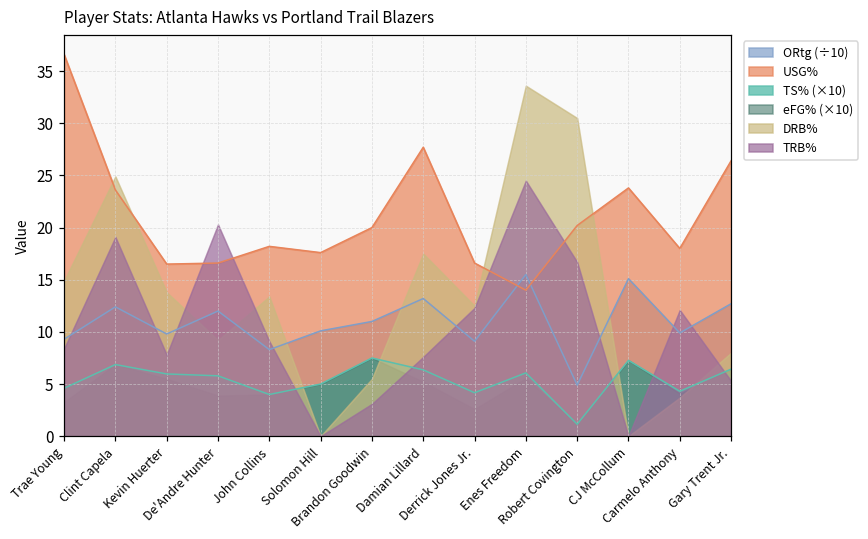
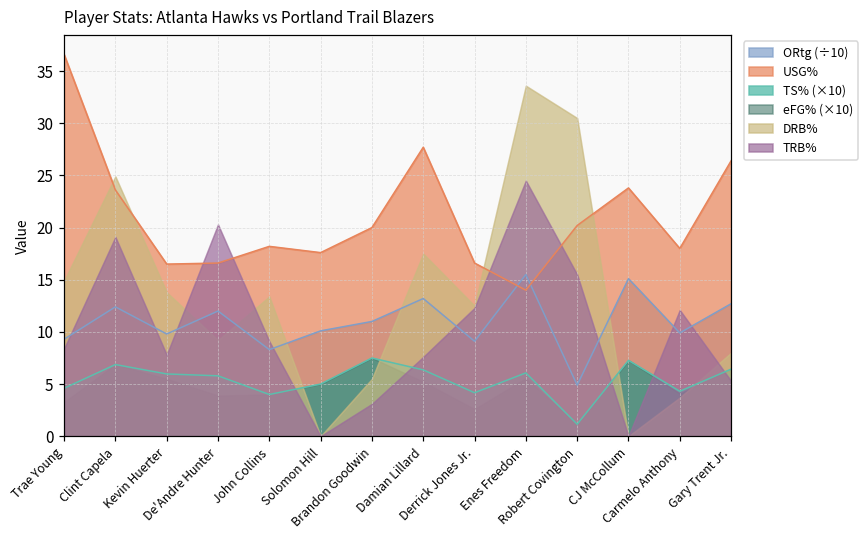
TRB%, Robert Covington: 17 -> 16
